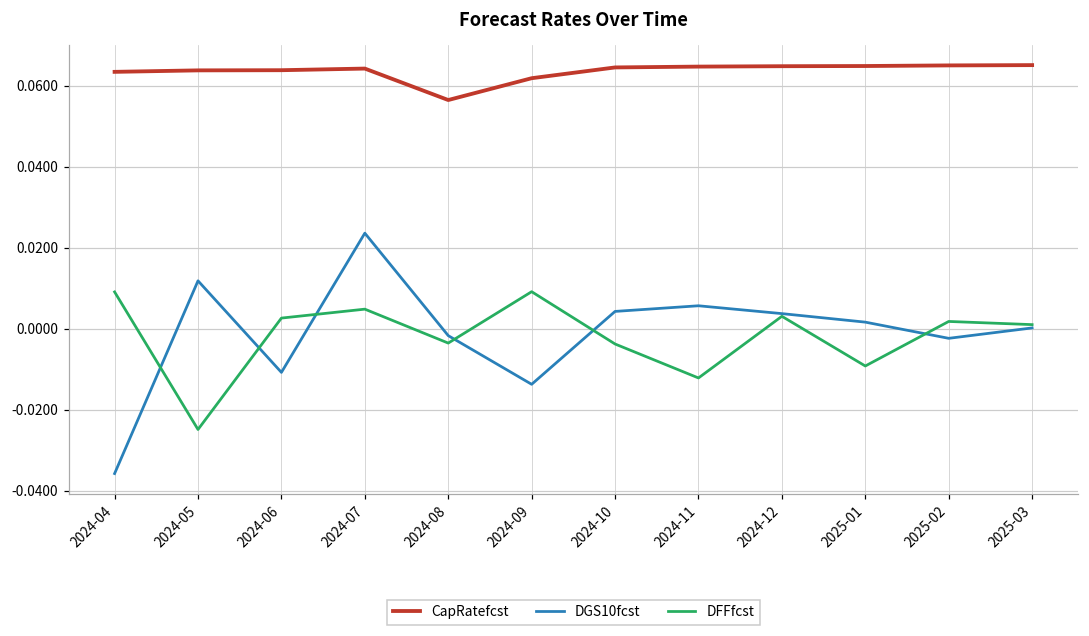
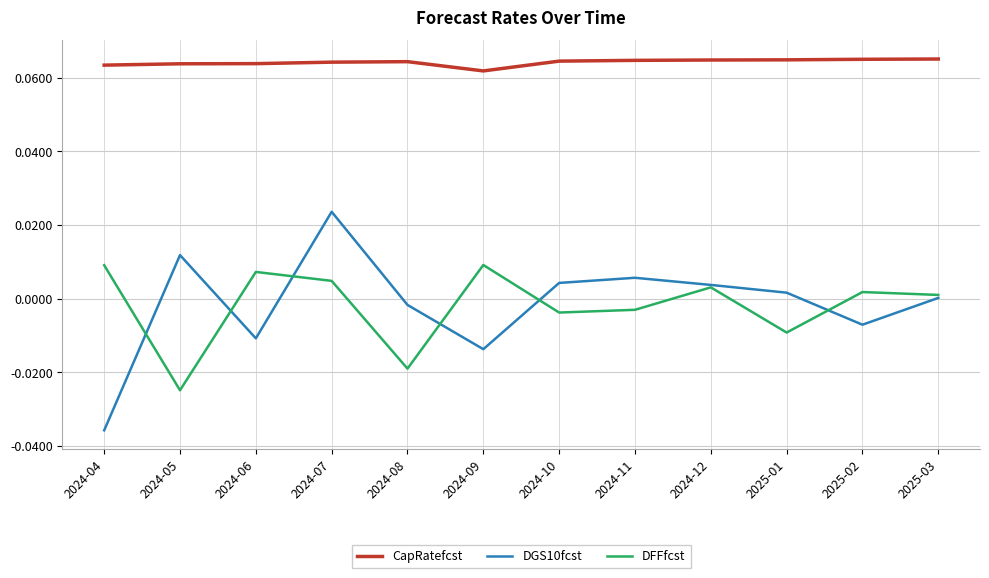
DFFfcst, 2024-06: 0.003 -> 0.007
CapRatefcst, 2024-08: 0.056 -> 0.064
DFFfcst, 2024-08: -0.004 -> -0.019
DFFfcst, 2024-11: -0.012 -> -0.003
DGS10fcst, 2025-02: -0.002 -> -0.007
